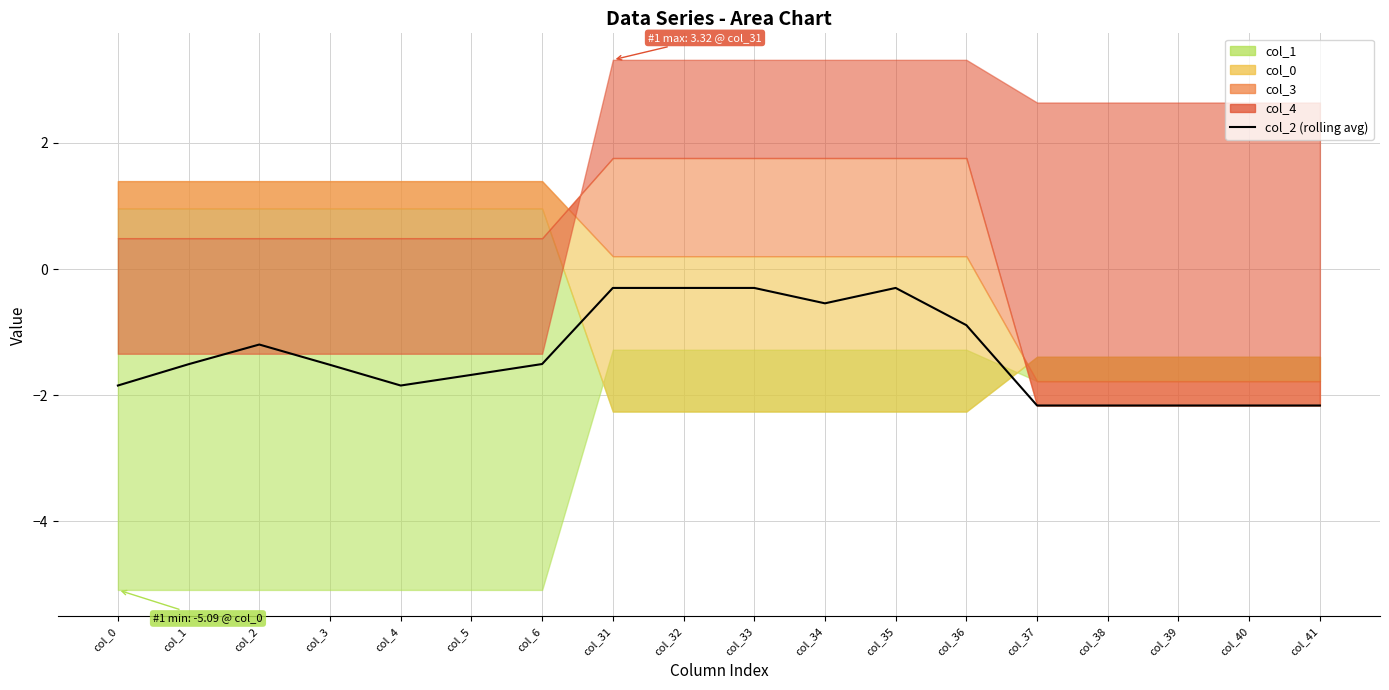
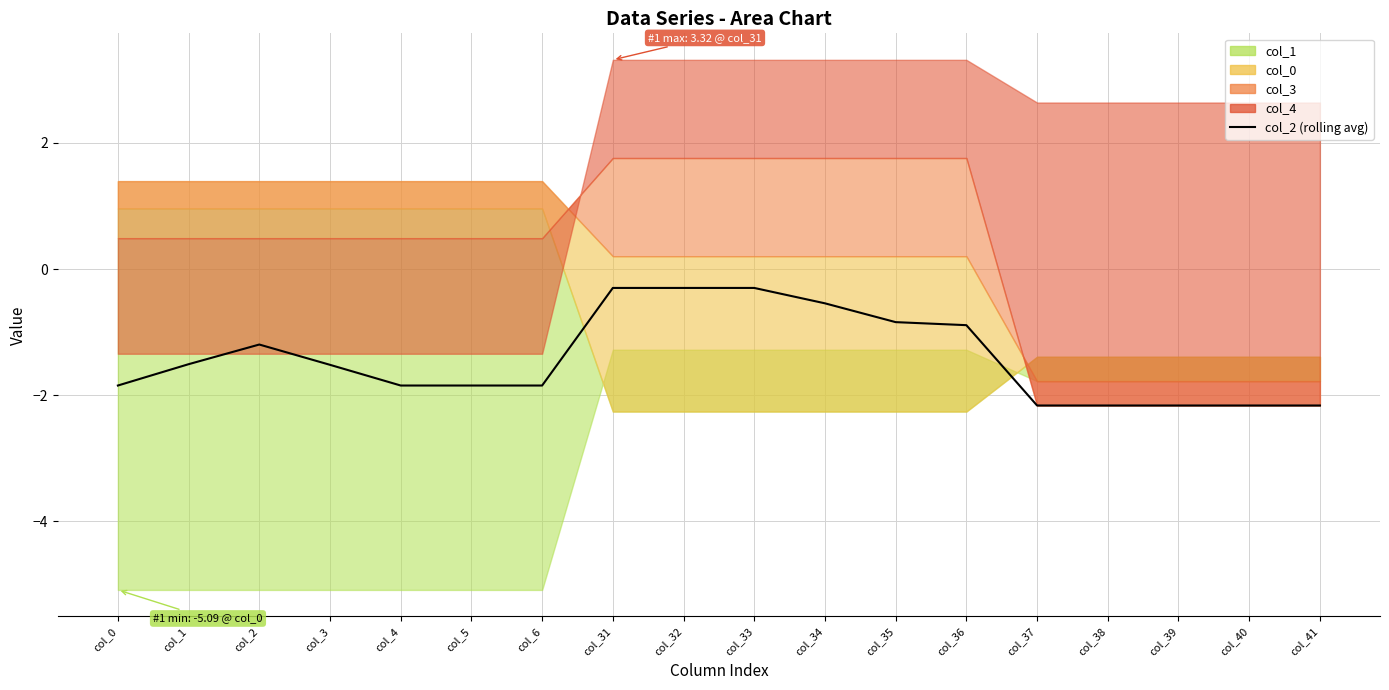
col_2 (rolling avg), col_5: -1.7 -> -1.8
col_2 (rolling avg), col_6: -1.5 -> -1.8
col_2 (rolling avg), col_35: -0.3 -> -0.8
